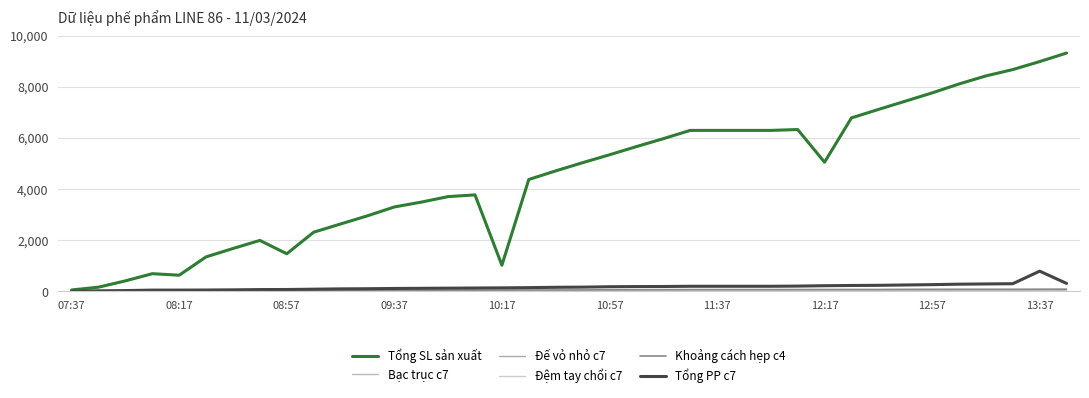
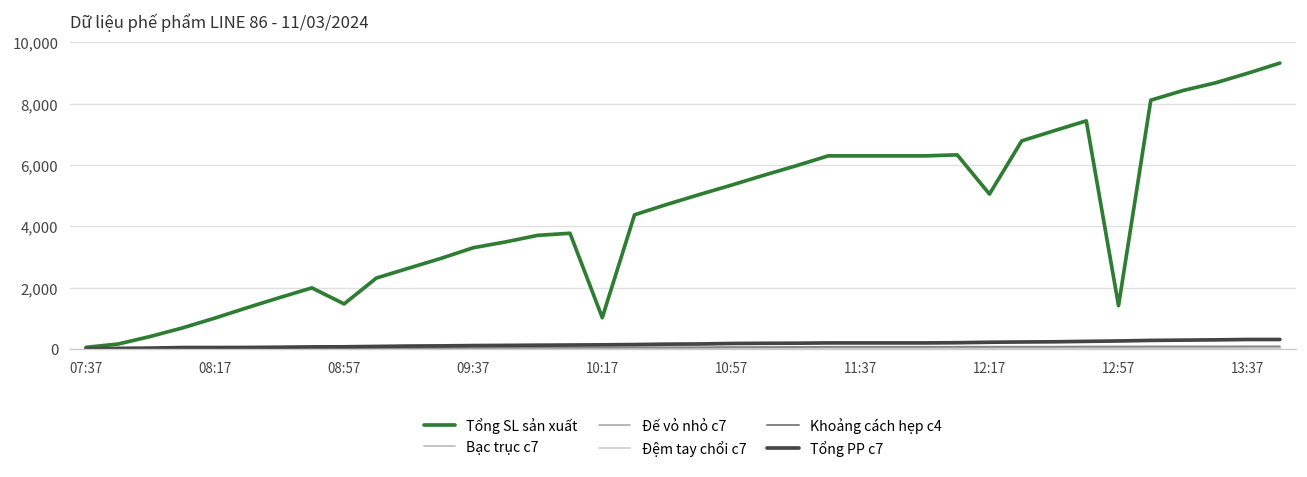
Tổng SL sản xuất, 08:17: 600 -> 1,000
Tổng SL sản xuất, 12:57: 7,800 -> 1,400
Tổng PP c7, 13:37: 800 -> 300
